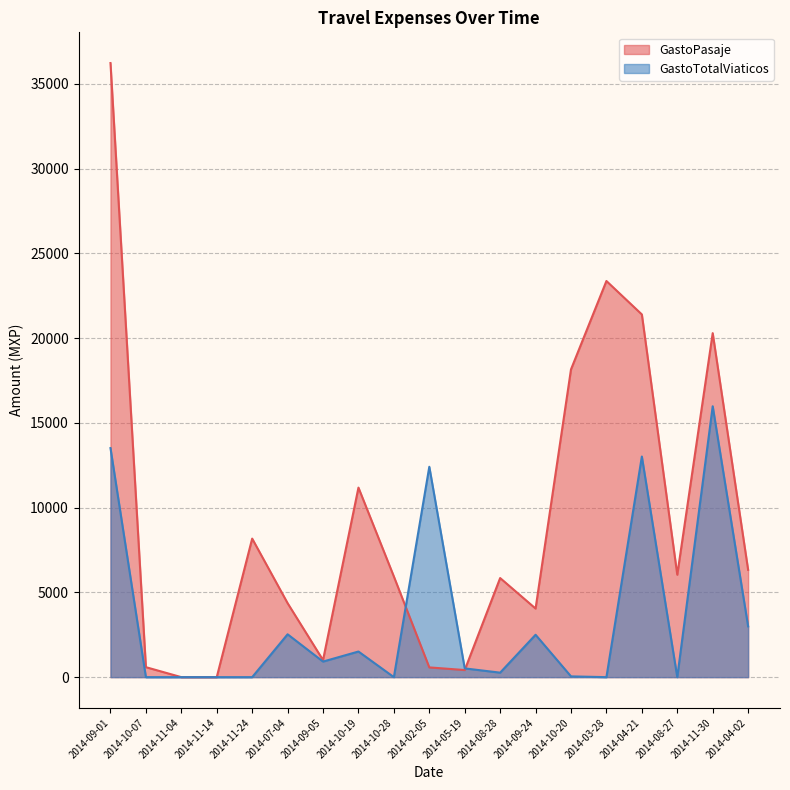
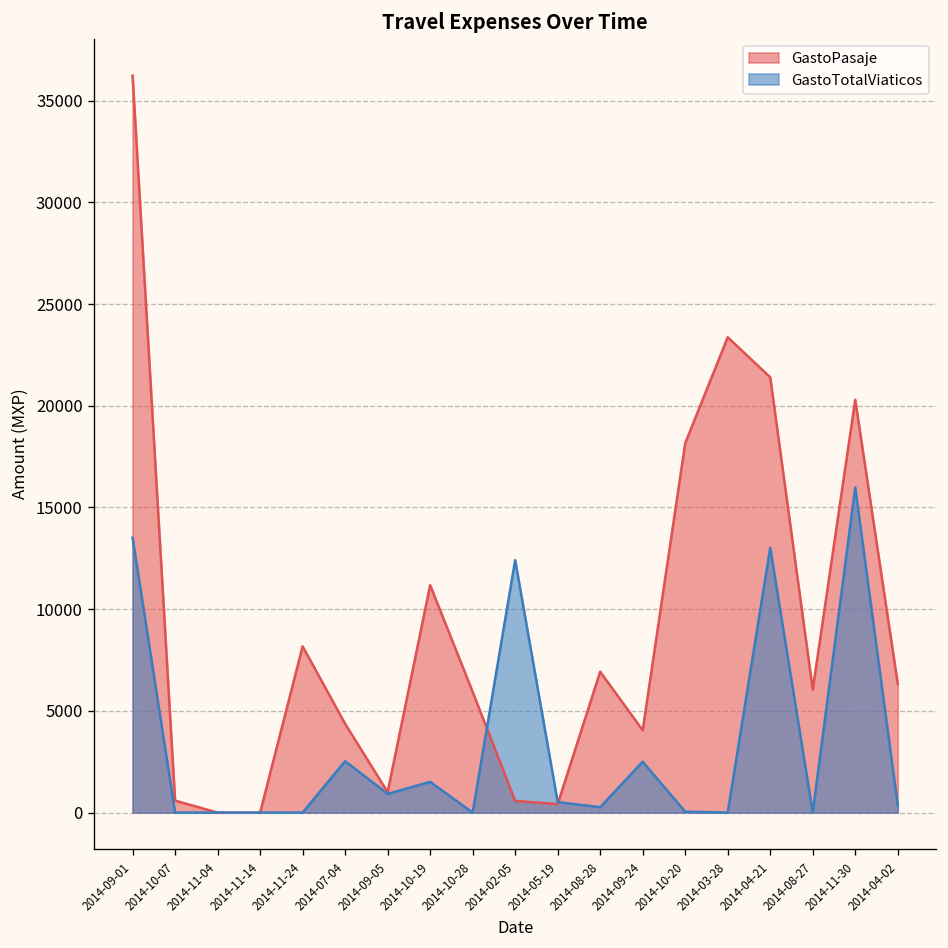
GastoPasaje, 2014-08-28: 5800 -> 6900
GastoTotalViaticos, 2014-04-02: 3000 -> 400
